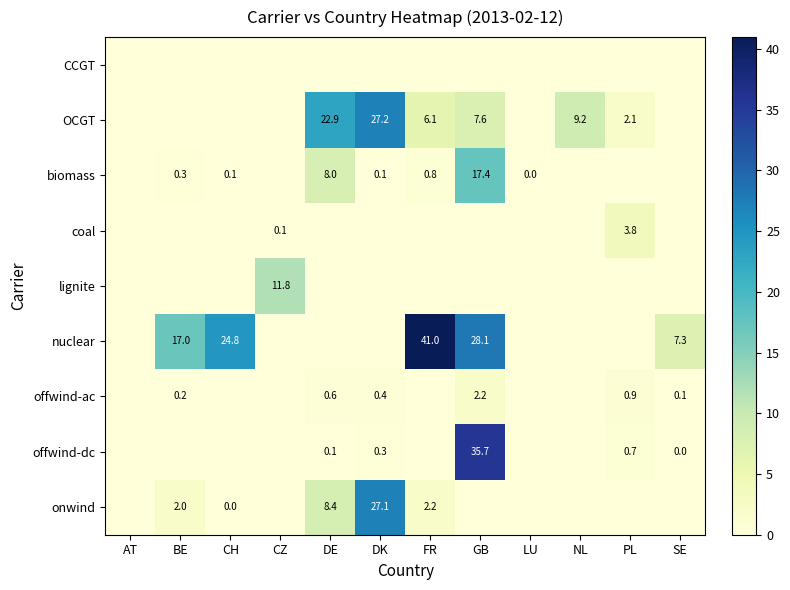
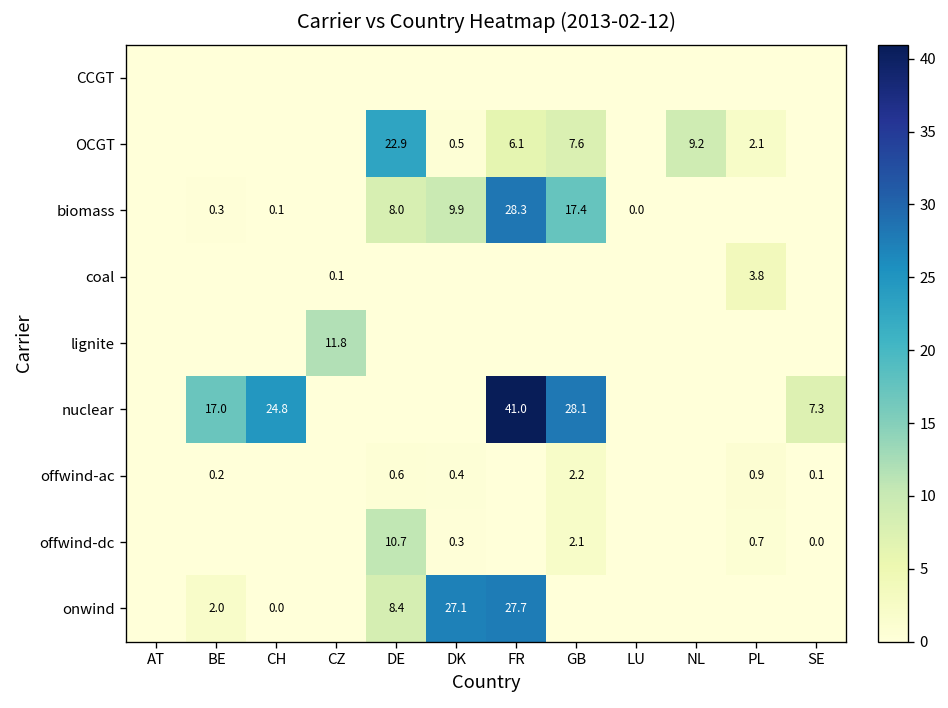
OCGT, DK: 27.2 -> 0.5
biomass, DK: 0.1 -> 9.9
biomass, FR: 0.8 -> 28.3
offwind-dc, DE: 0.1 -> 10.7
offwind-dc, GB: 35.7 -> 2.1
onwind, FR: 2.2 -> 27.7
